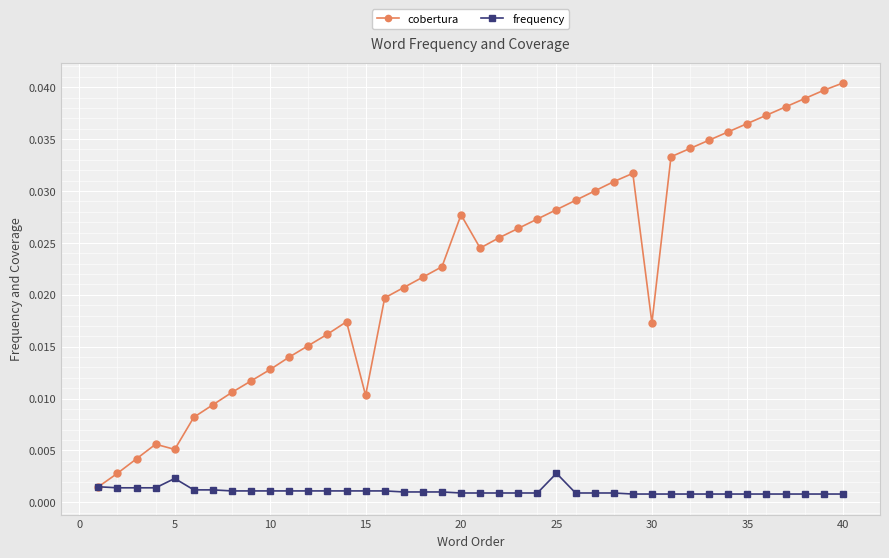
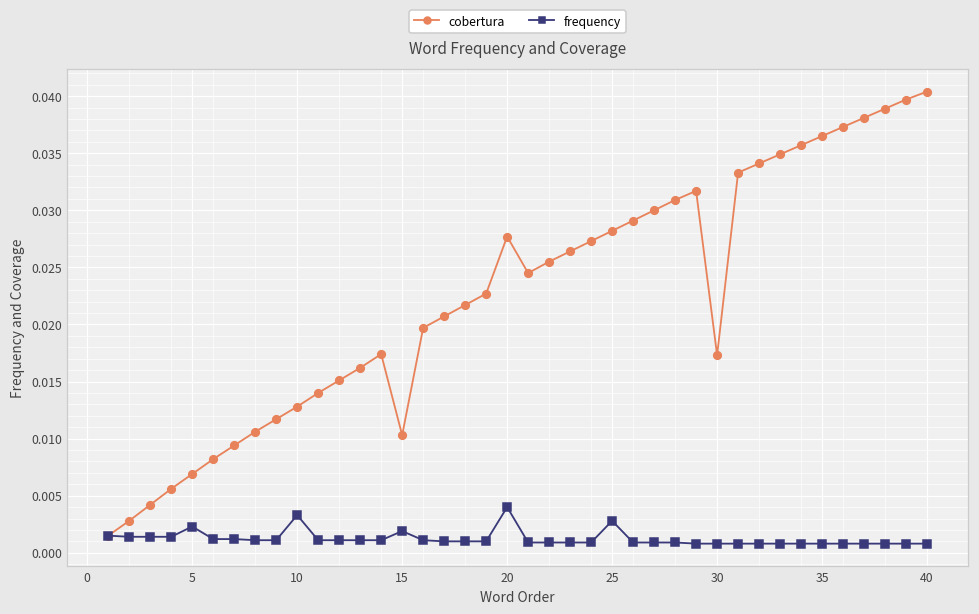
cobertura, 5: 0.0051 -> 0.0069
frequency, 10: 0.0011 -> 0.0033
frequency, 15: 0.0011 -> 0.0019
frequency, 20: 0.0009 -> 0.0040
